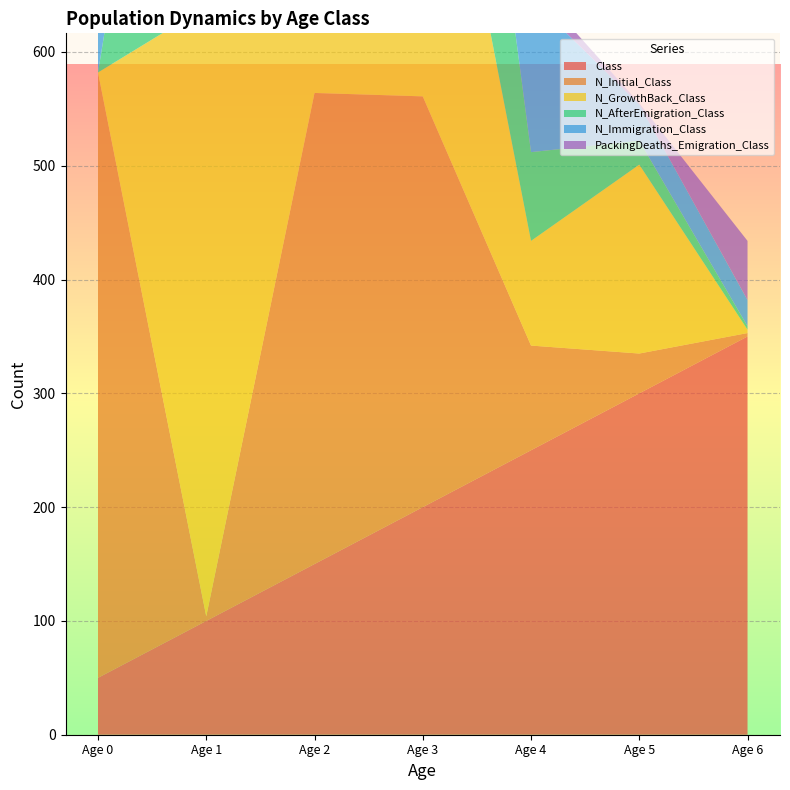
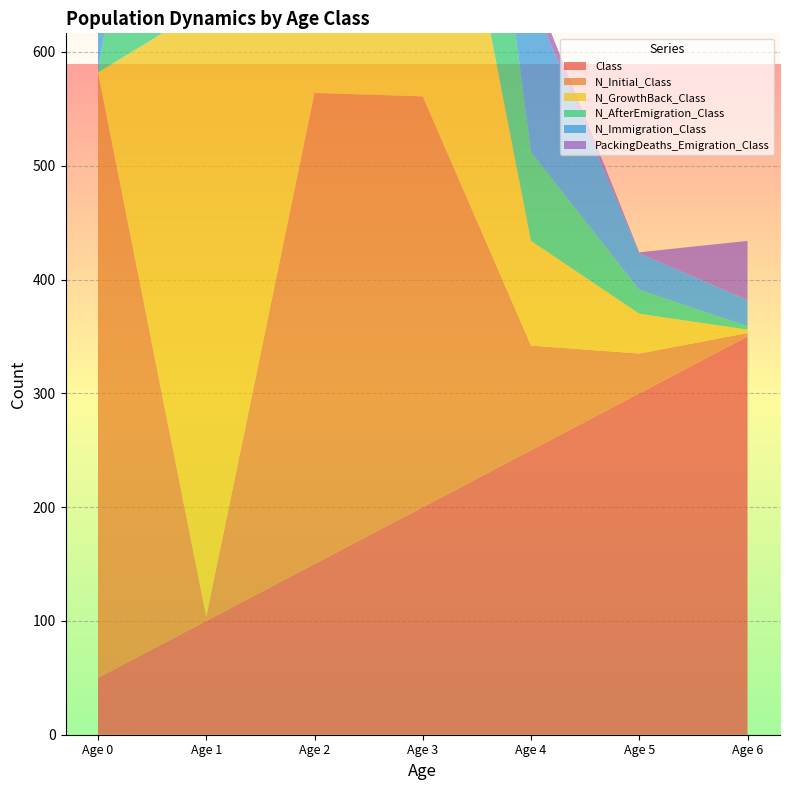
N_GrowthBack_Class, Age 5: 166 -> 35
